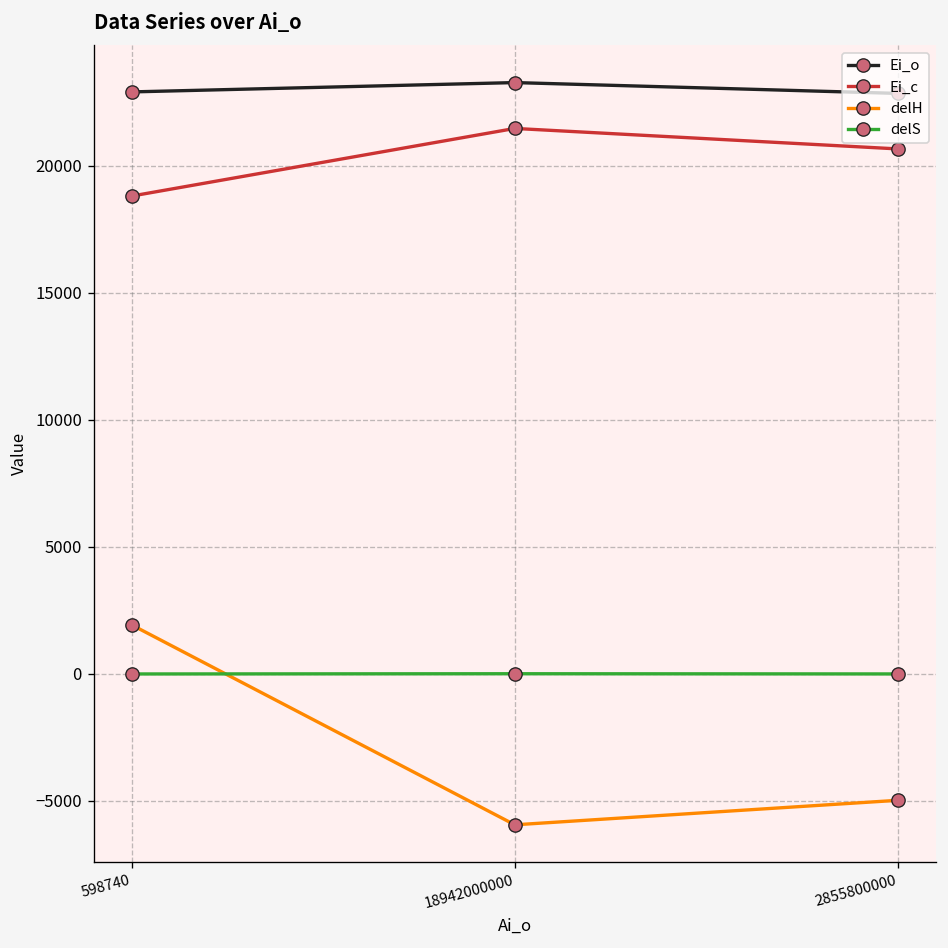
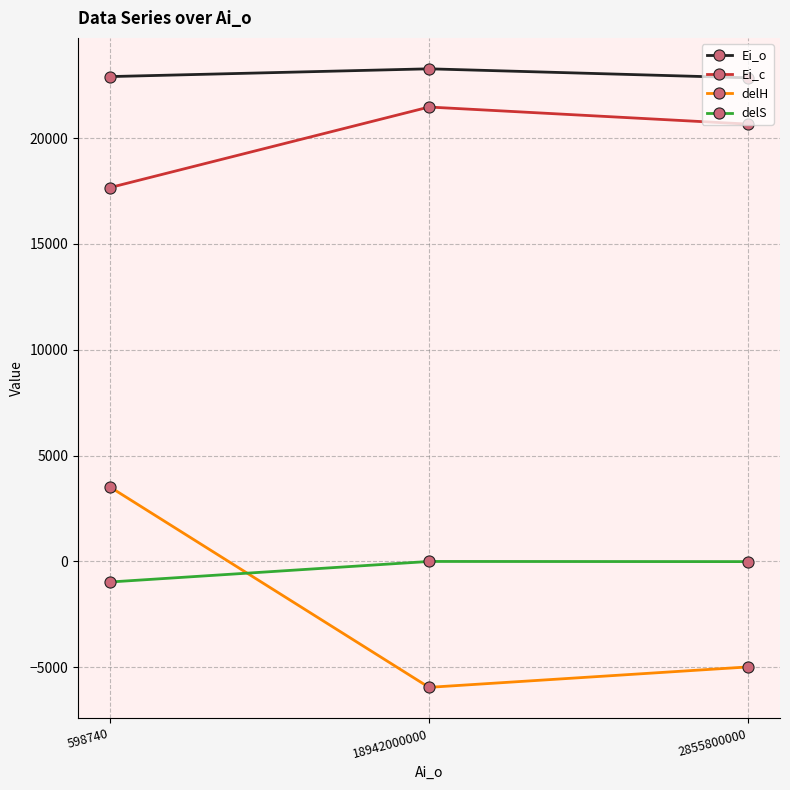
Ei_c, 598740: 18800 -> 17700
delH, 598740: 1900 -> 3500
delS, 598740: 0 -> -1000
